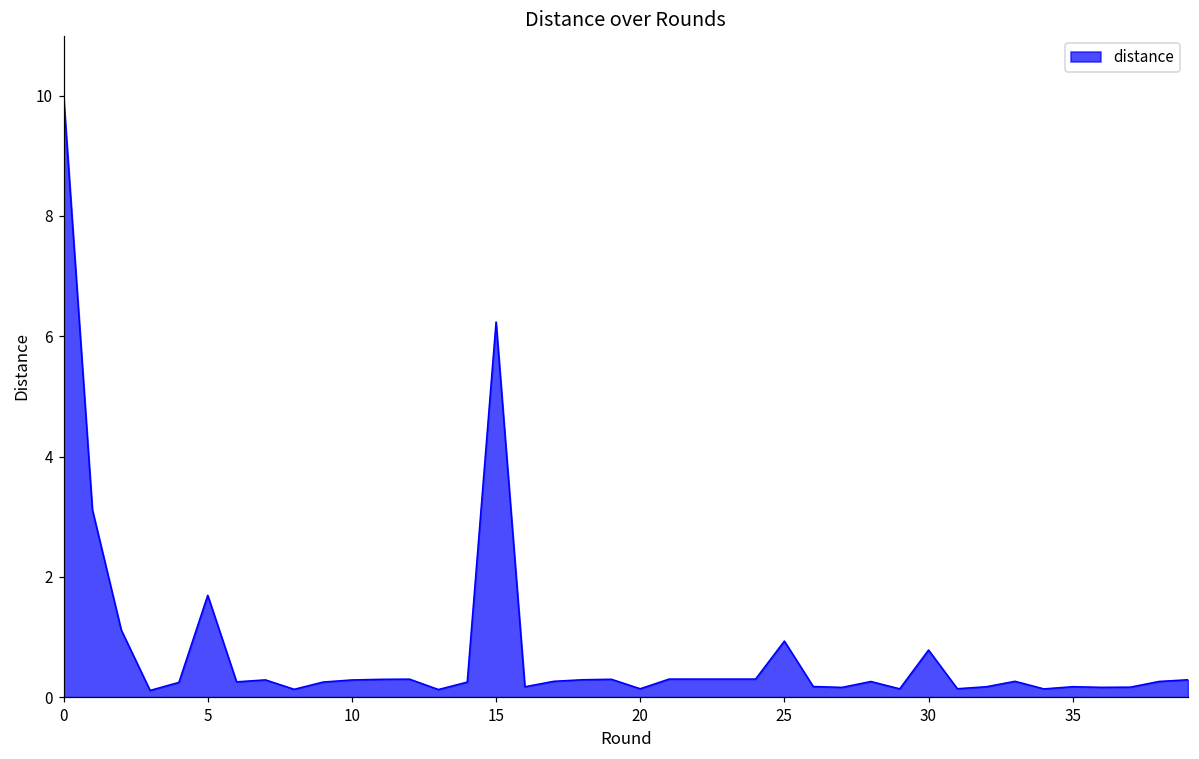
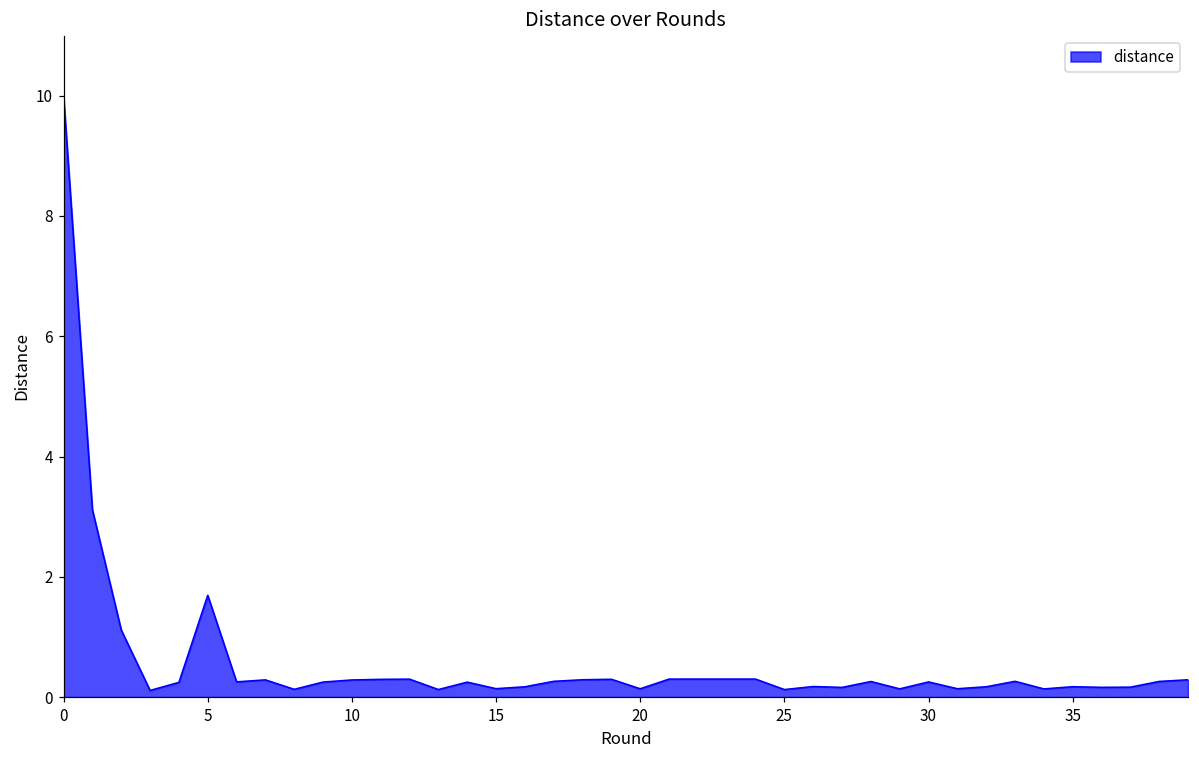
15: 6.2 -> 0.1
25: 0.9 -> 0.1
30: 0.8 -> 0.3
